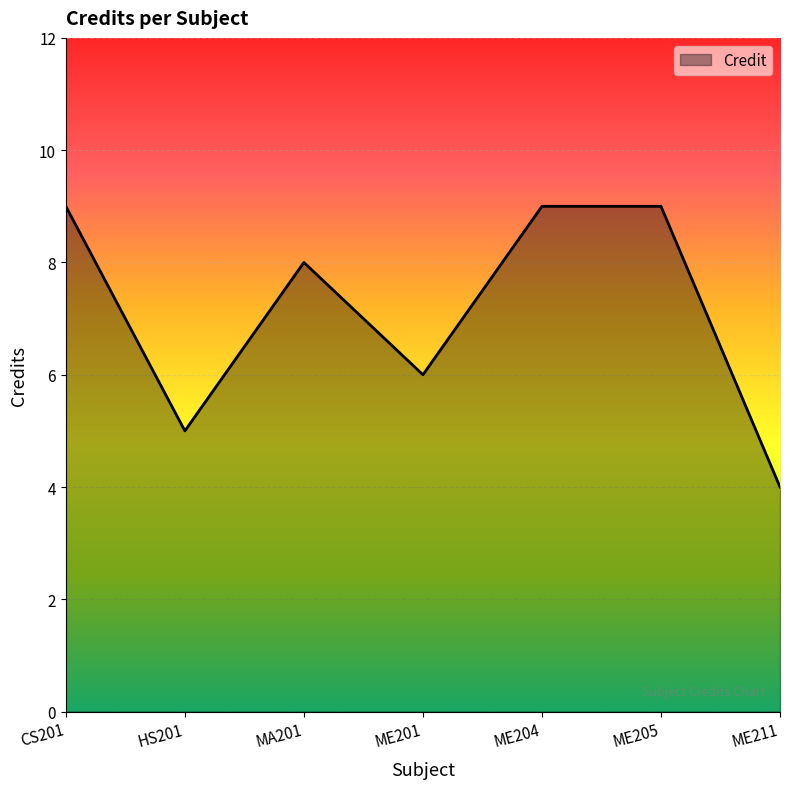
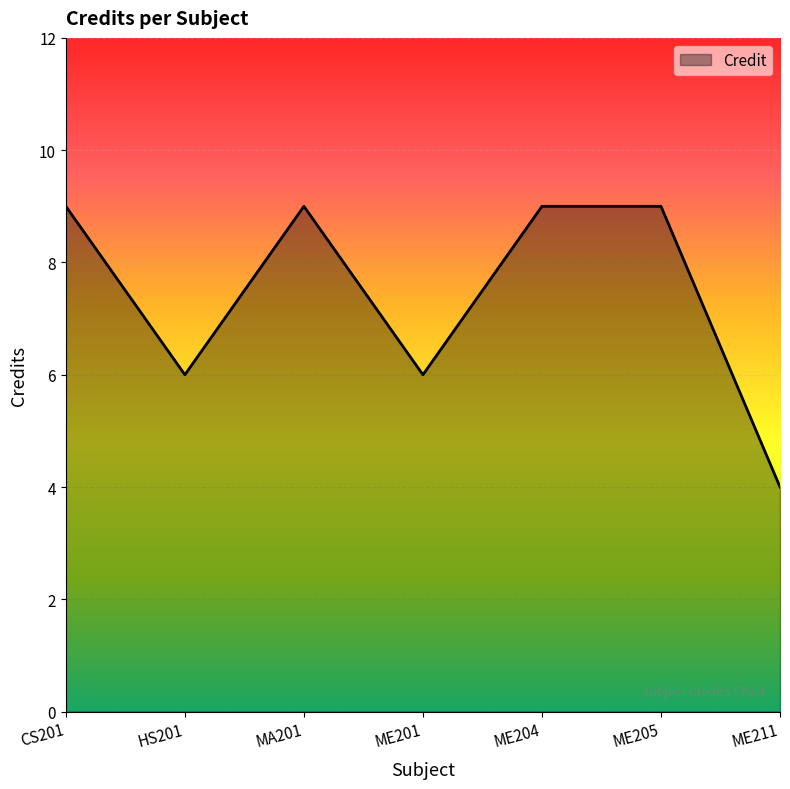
HS201: 5 -> 6
MA201: 8 -> 9
